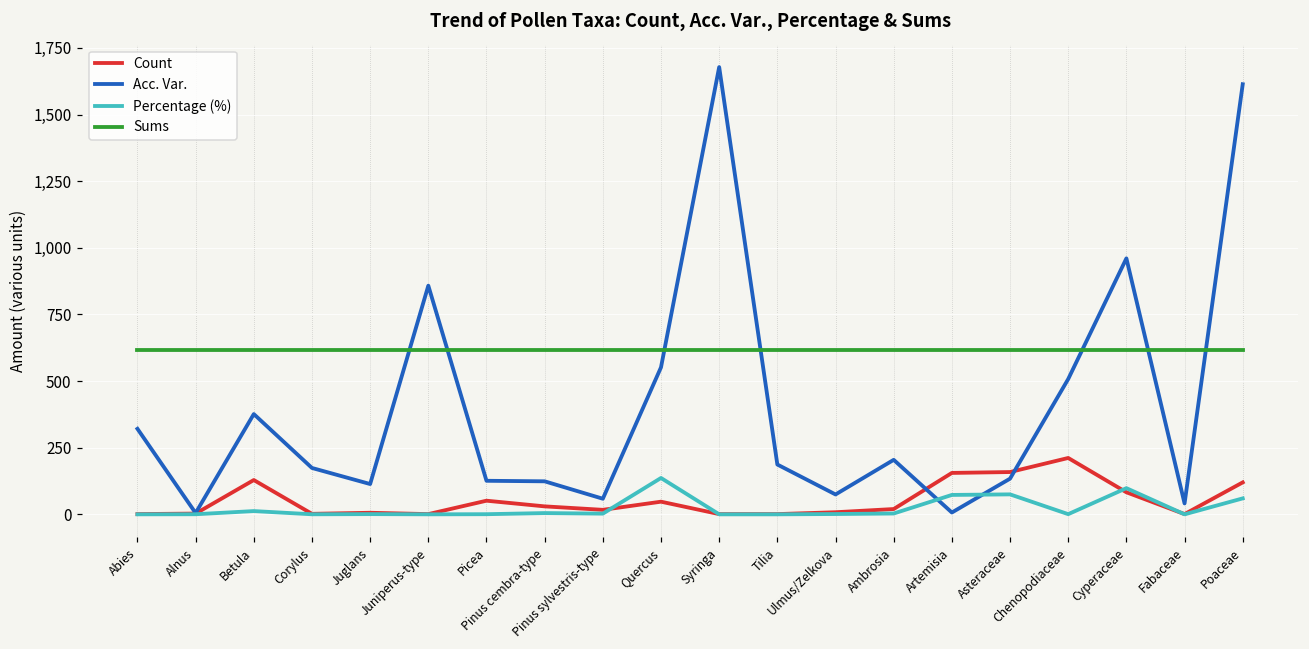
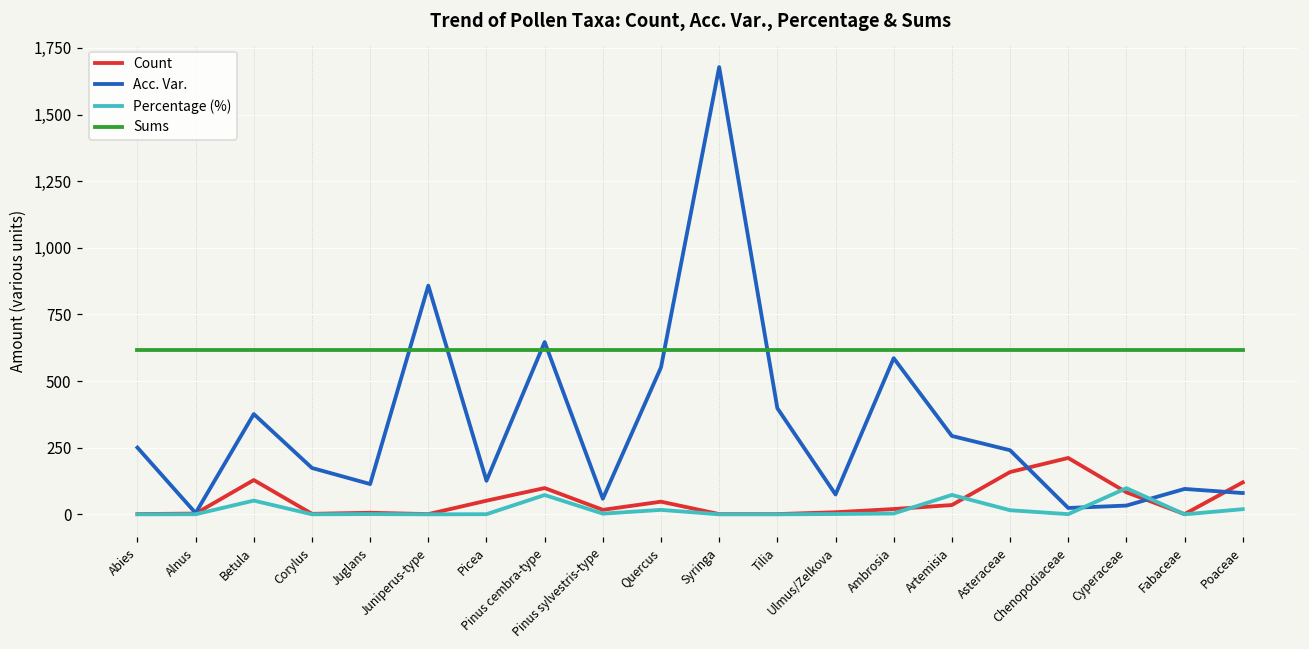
Acc. Var., Abies: 320 -> 250
Percentage (%), Betula: 10 -> 50
Count, Pinus cembra-type: 30 -> 100
Acc. Var., Pinus cembra-type: 120 -> 650
Percentage (%), Pinus cembra-type: 0 -> 70
Percentage (%), Quercus: 140 -> 20
Acc. Var., Tilia: 190 -> 400
Acc. Var., Ambrosia: 200 -> 590
Count, Artemisia: 160 -> 40
Acc. Var., Artemisia: 10 -> 290
Acc. Var., Asteraceae: 130 -> 240
Percentage (%), Asteraceae: 80 -> 20
Acc. Var., Chenopodiaceae: 510 -> 20
Acc. Var., Cyperaceae: 960 -> 30
Acc. Var., Fabaceae: 40 -> 100
Acc. Var., Poaceae: 1,610 -> 80
Percentage (%), Poaceae: 60 -> 20
